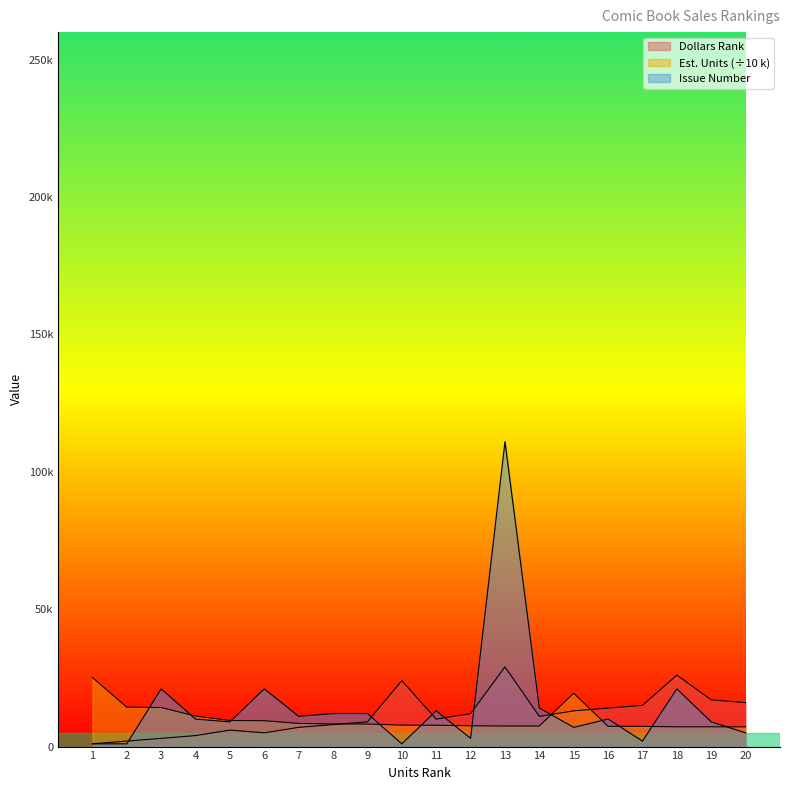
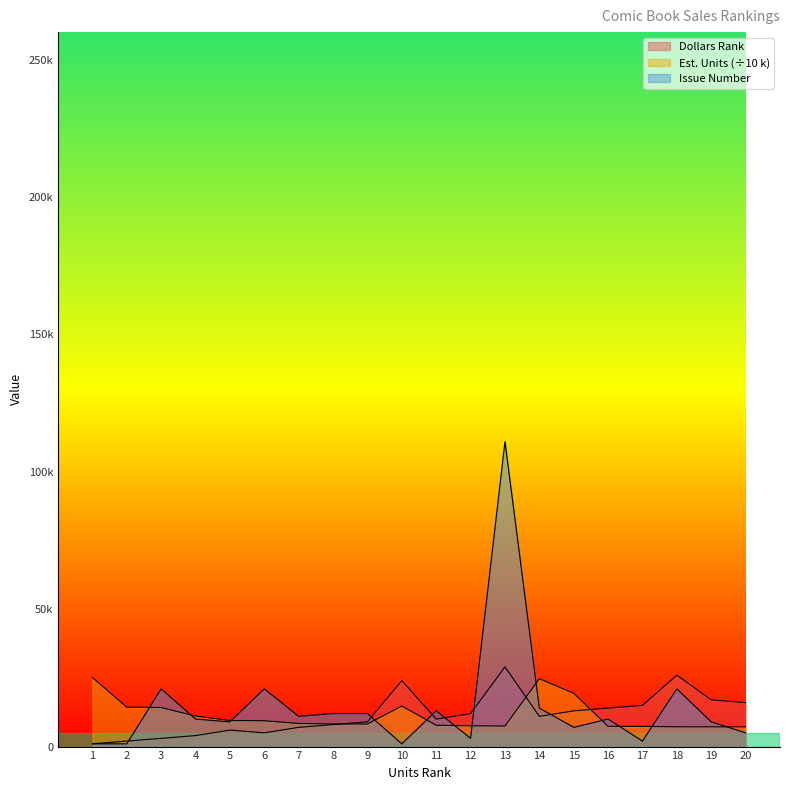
Est. Units (÷10 k), 10: 8000 -> 15000
Est. Units (÷10 k), 14: 7000 -> 25000
